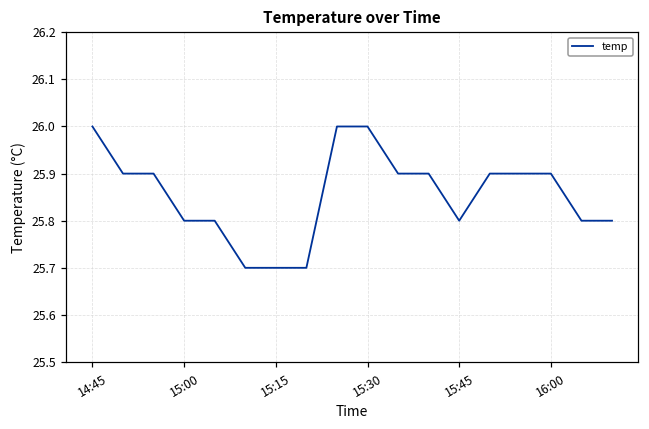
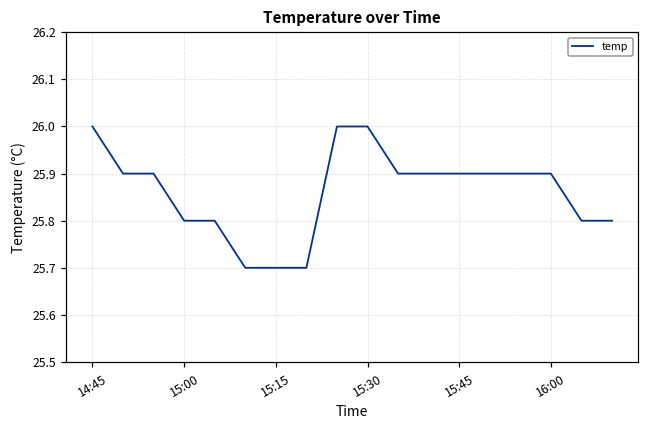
15:45: 25.8 -> 25.9
